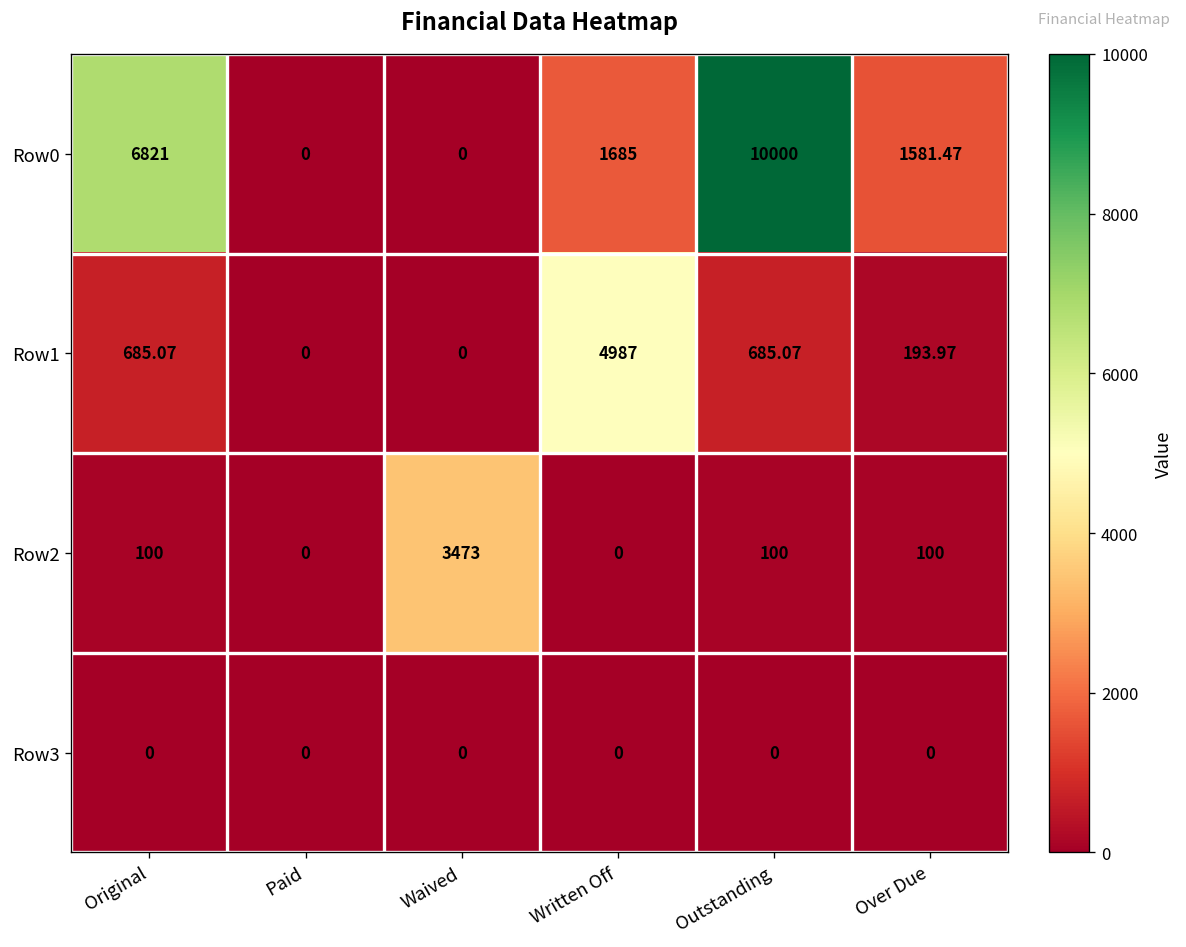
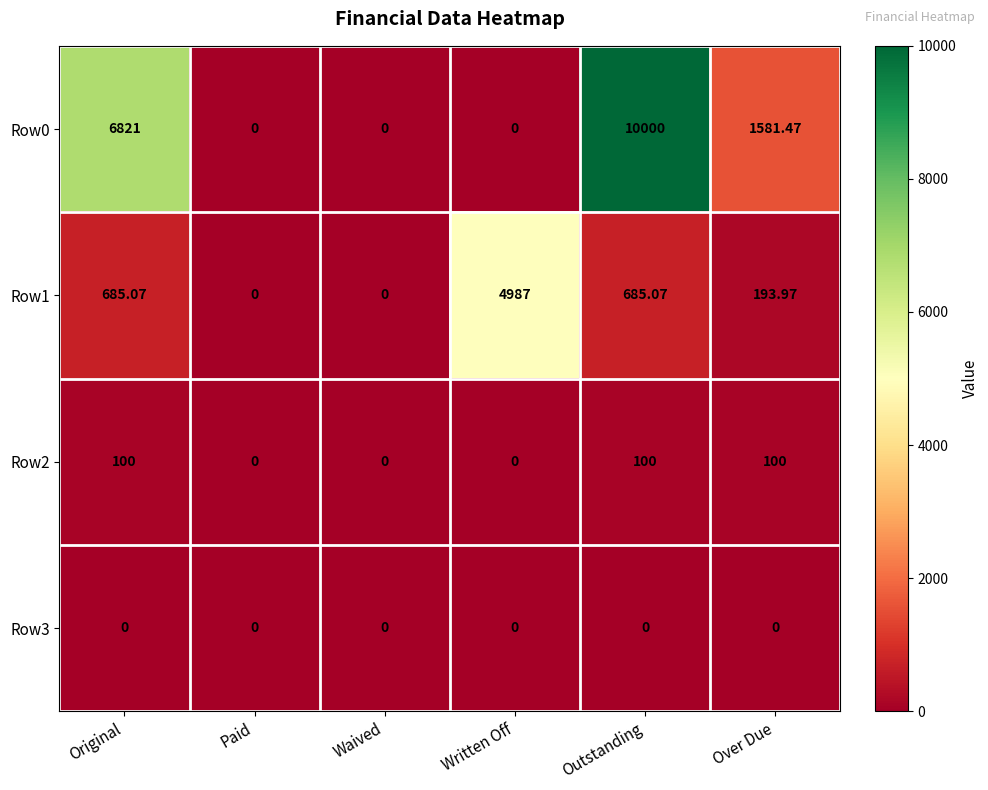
Row0, Written Off: 1685 -> 0
Row2, Waived: 3473 -> 0
